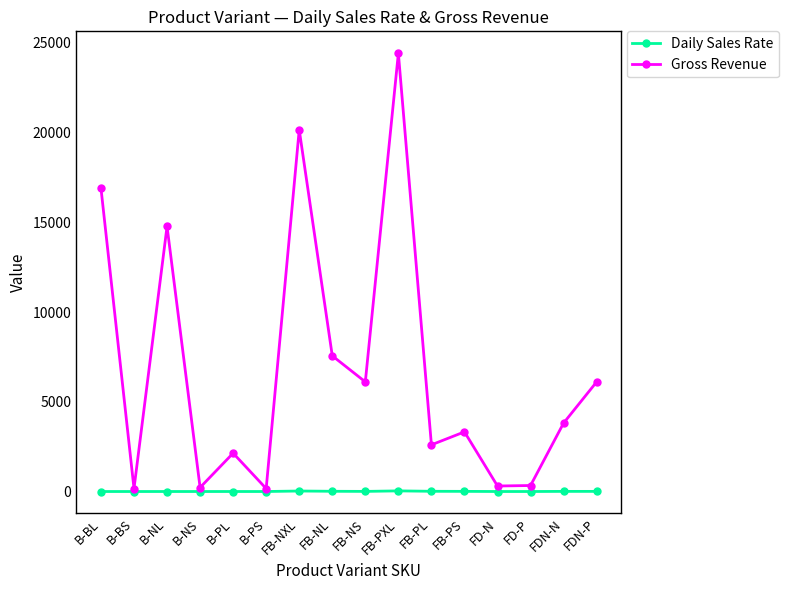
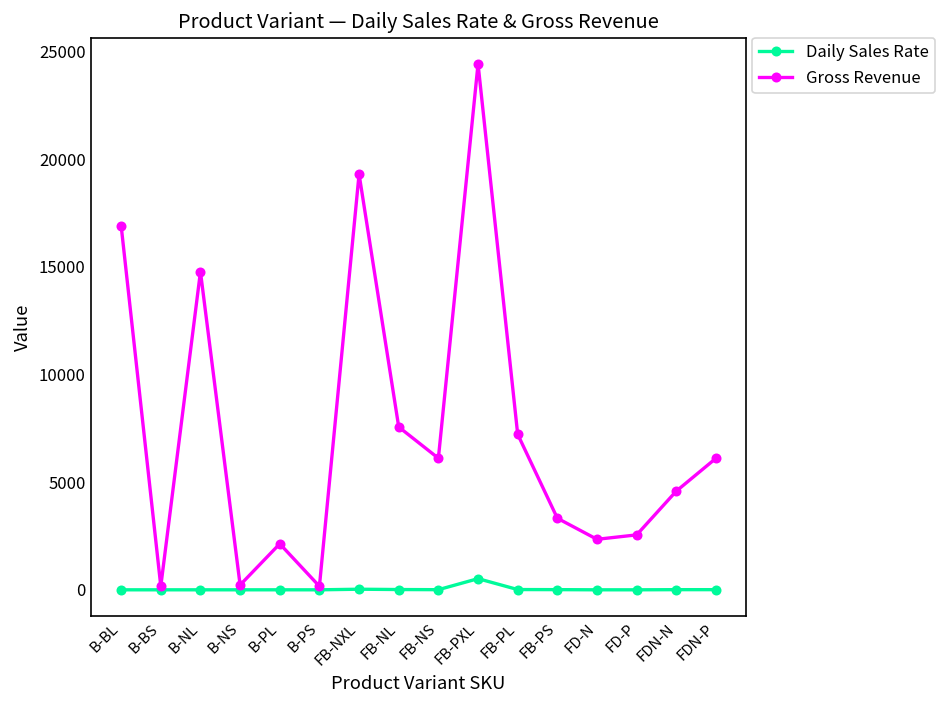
Gross Revenue, FB-NXL: 20200 -> 19300
Daily Sales Rate, FB-PXL: 0 -> 500
Gross Revenue, FB-PL: 2600 -> 7200
Gross Revenue, FD-N: 300 -> 2300
Gross Revenue, FD-P: 300 -> 2600
Gross Revenue, FDN-N: 3800 -> 4600
